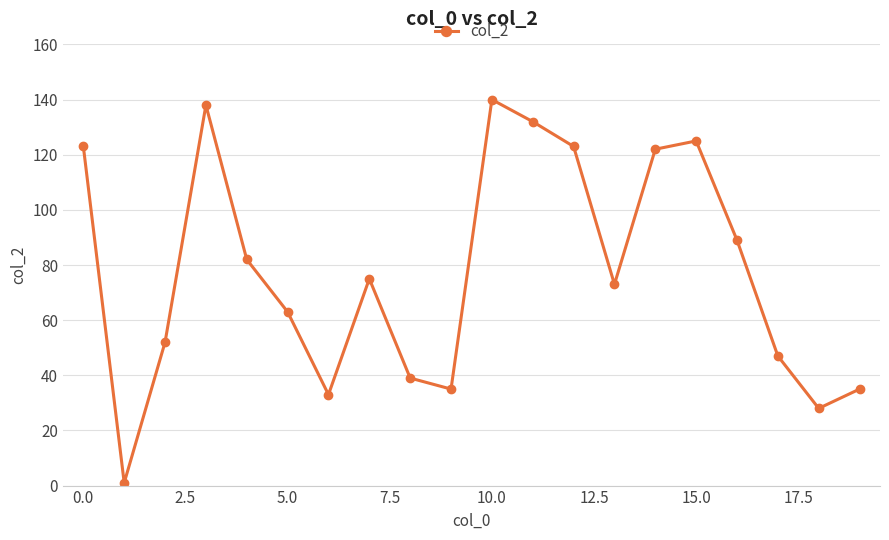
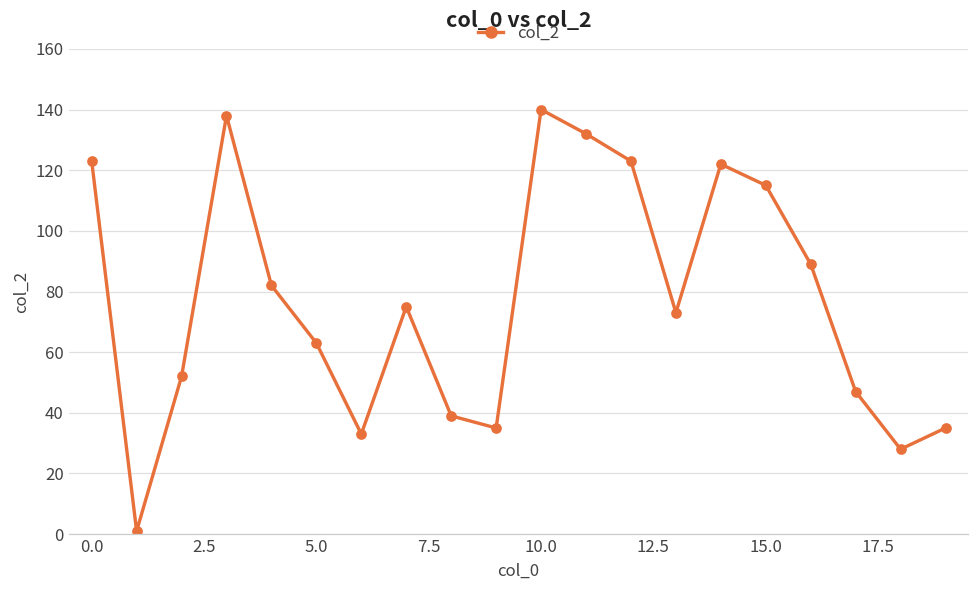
15.0: 125 -> 115
